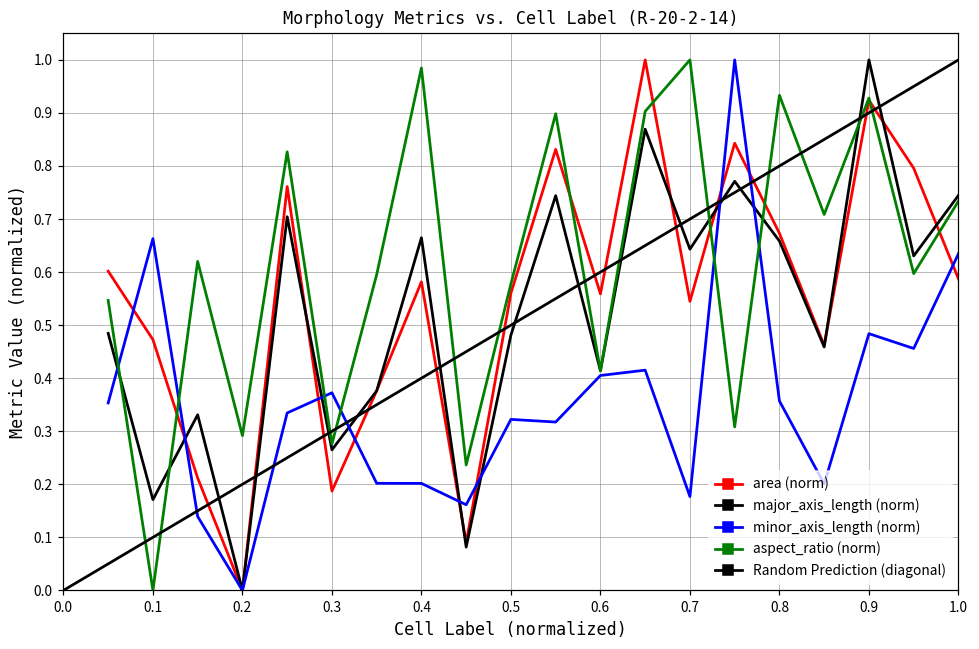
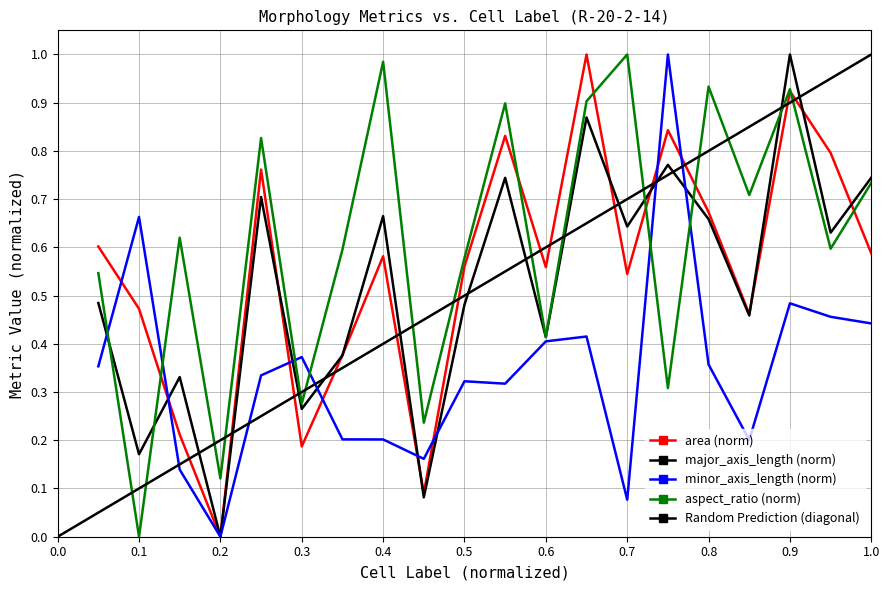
aspect_ratio (norm), 0.2: 0.29 -> 0.12
minor_axis_length (norm), 0.7: 0.18 -> 0.08
minor_axis_length (norm), 1.0: 0.63 -> 0.44
